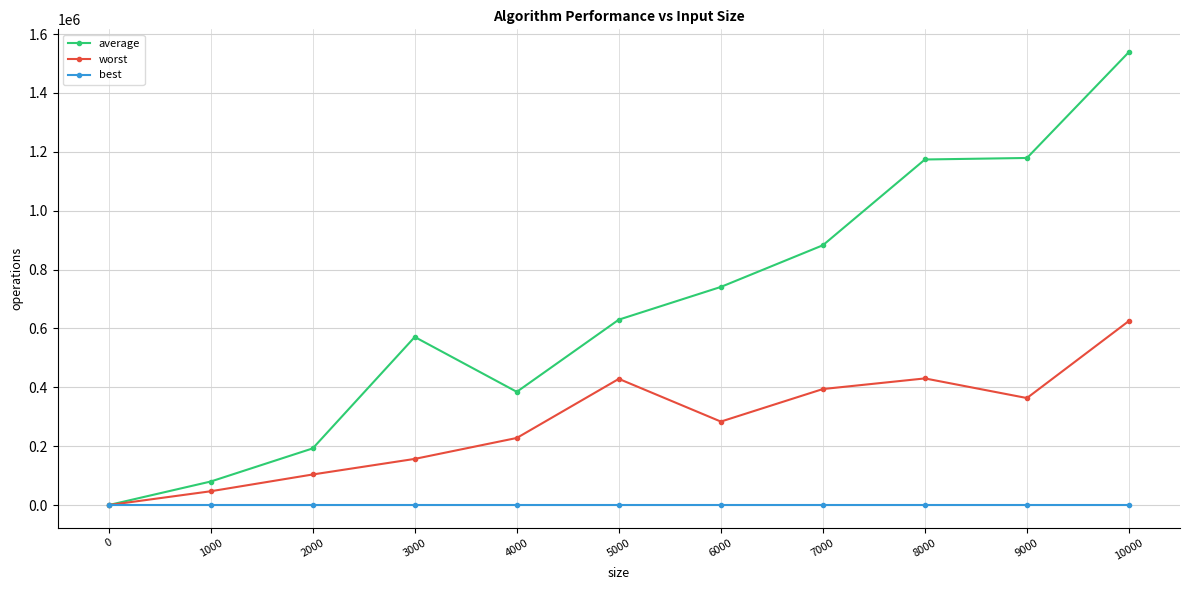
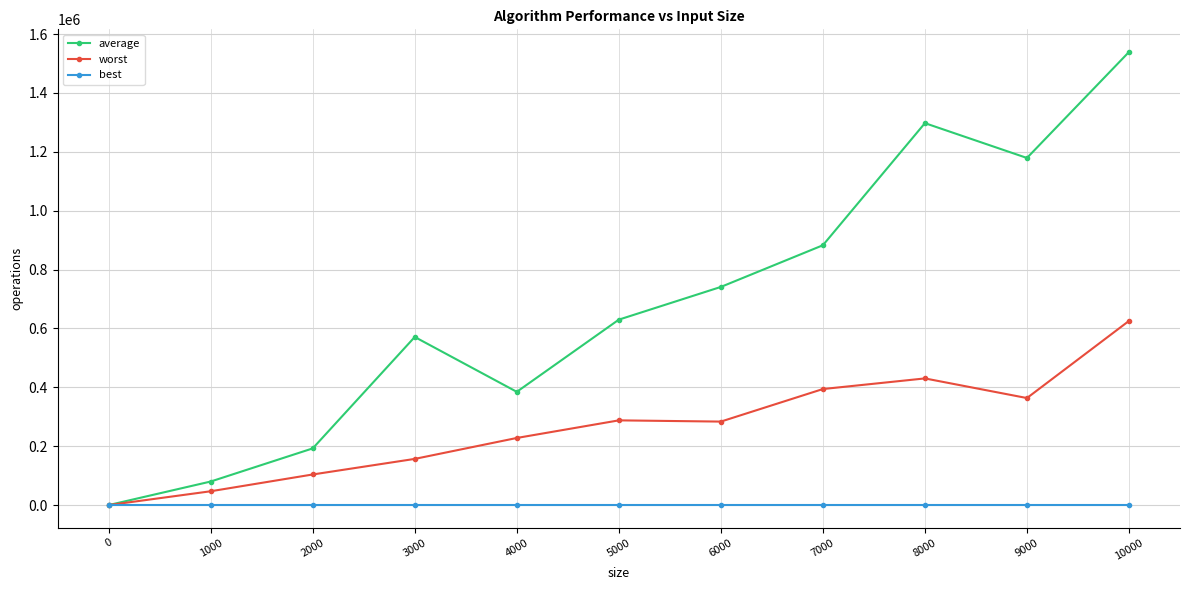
worst, 5000: 430000 -> 290000
average, 8000: 1170000 -> 1300000
